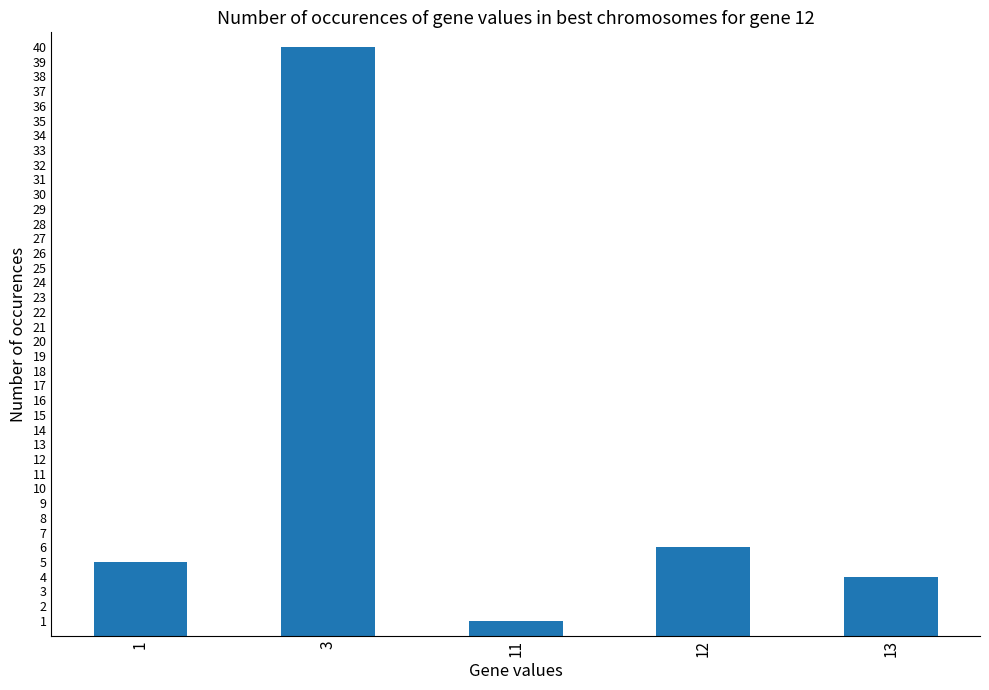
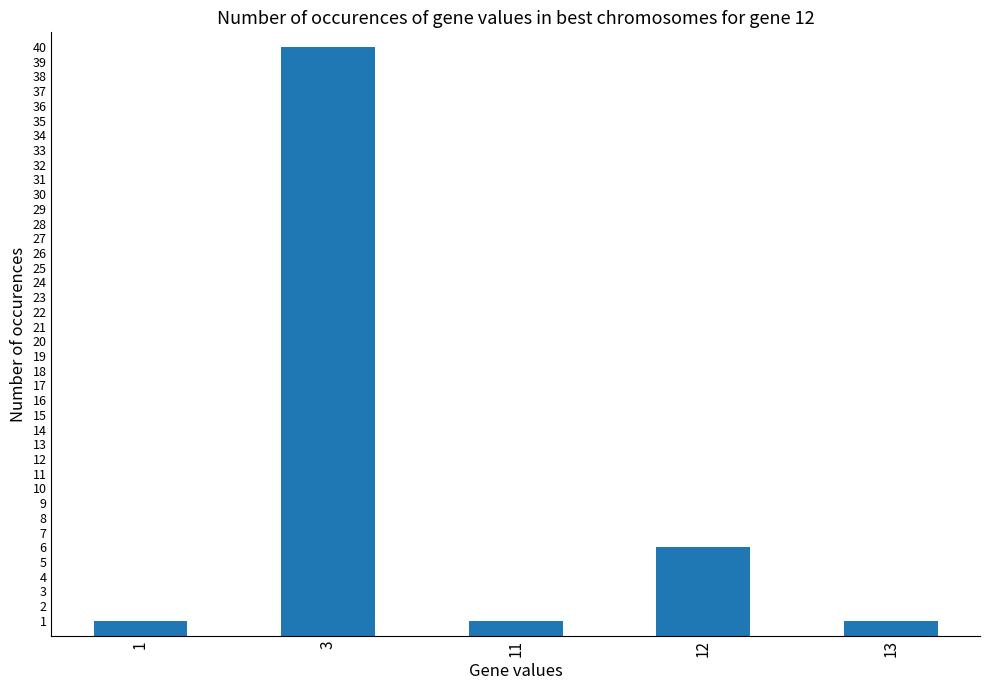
1: 5 -> 1
13: 4 -> 1
